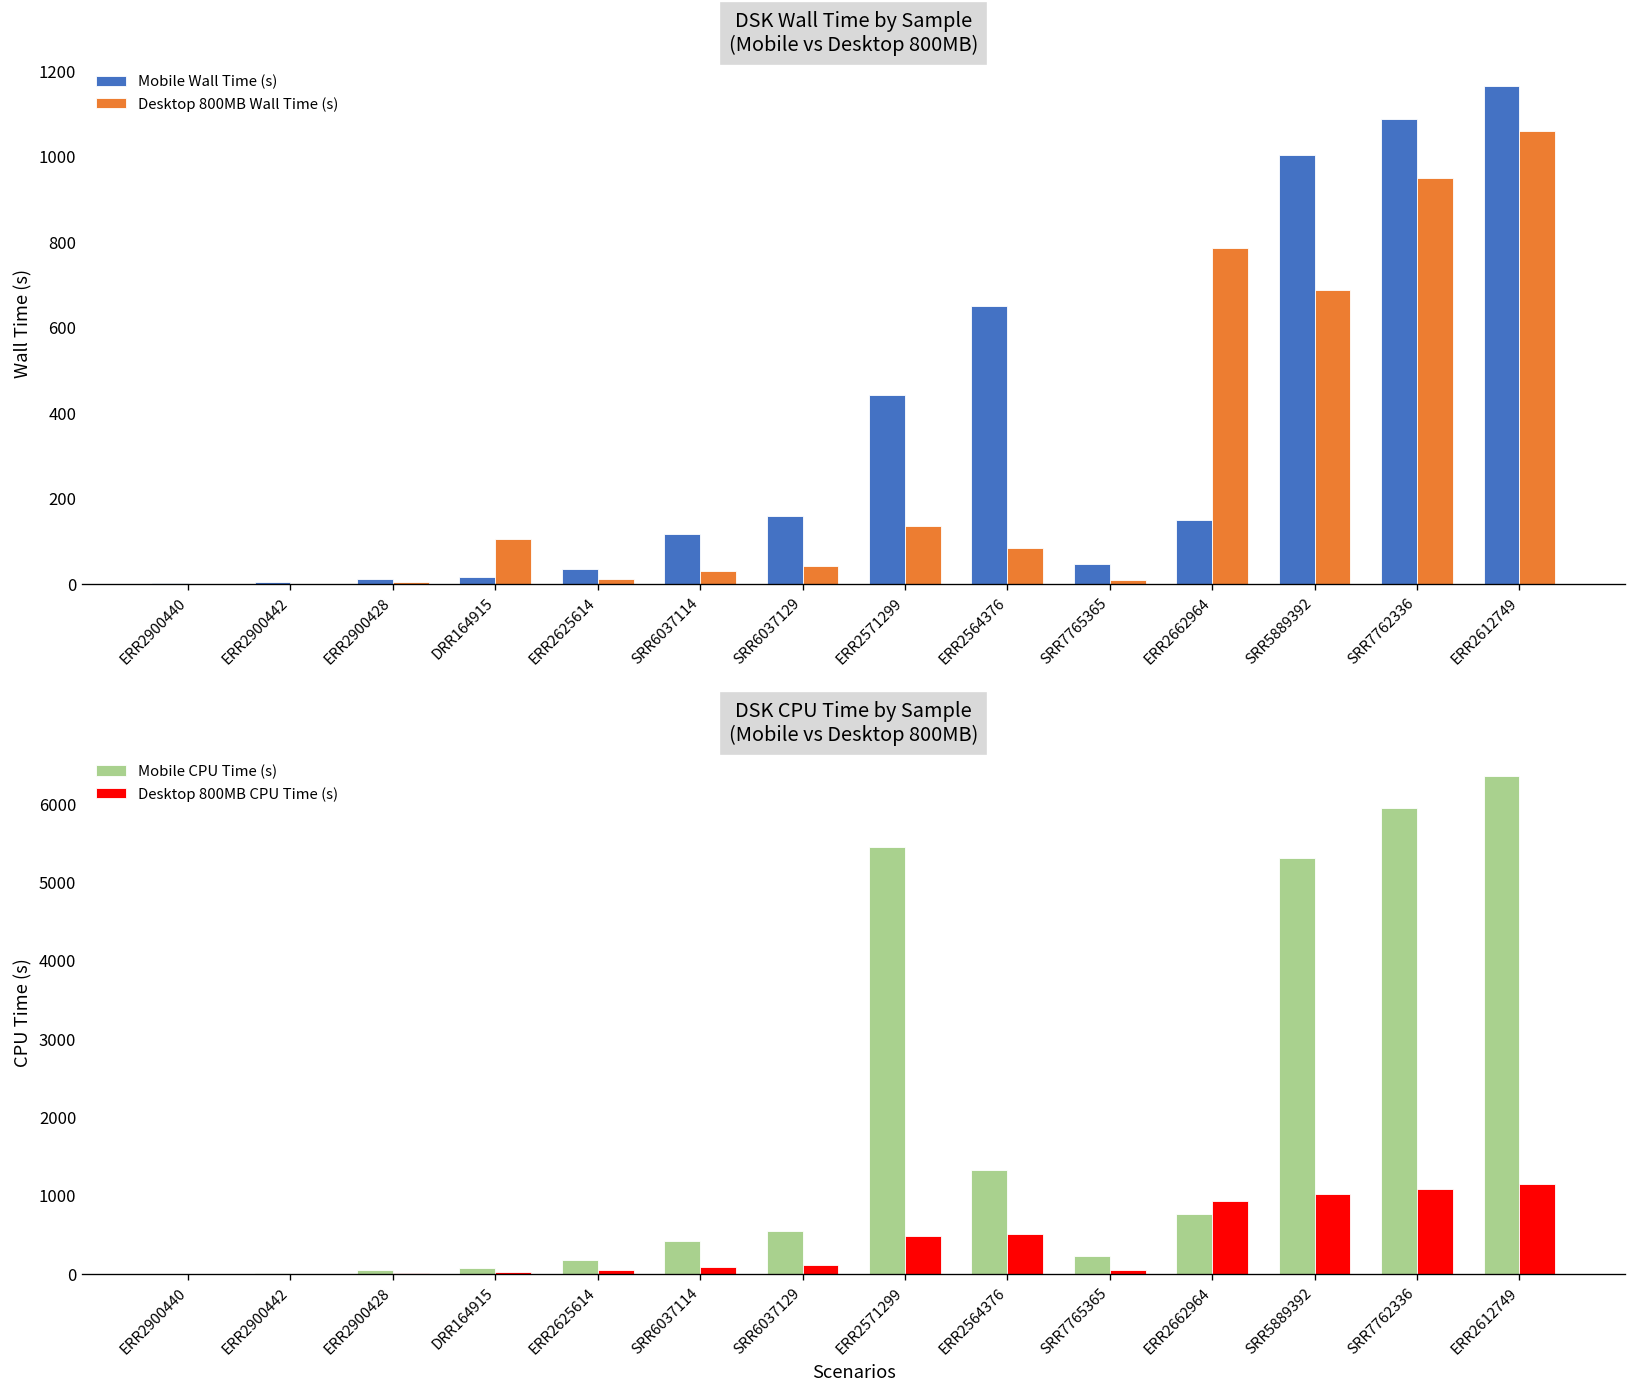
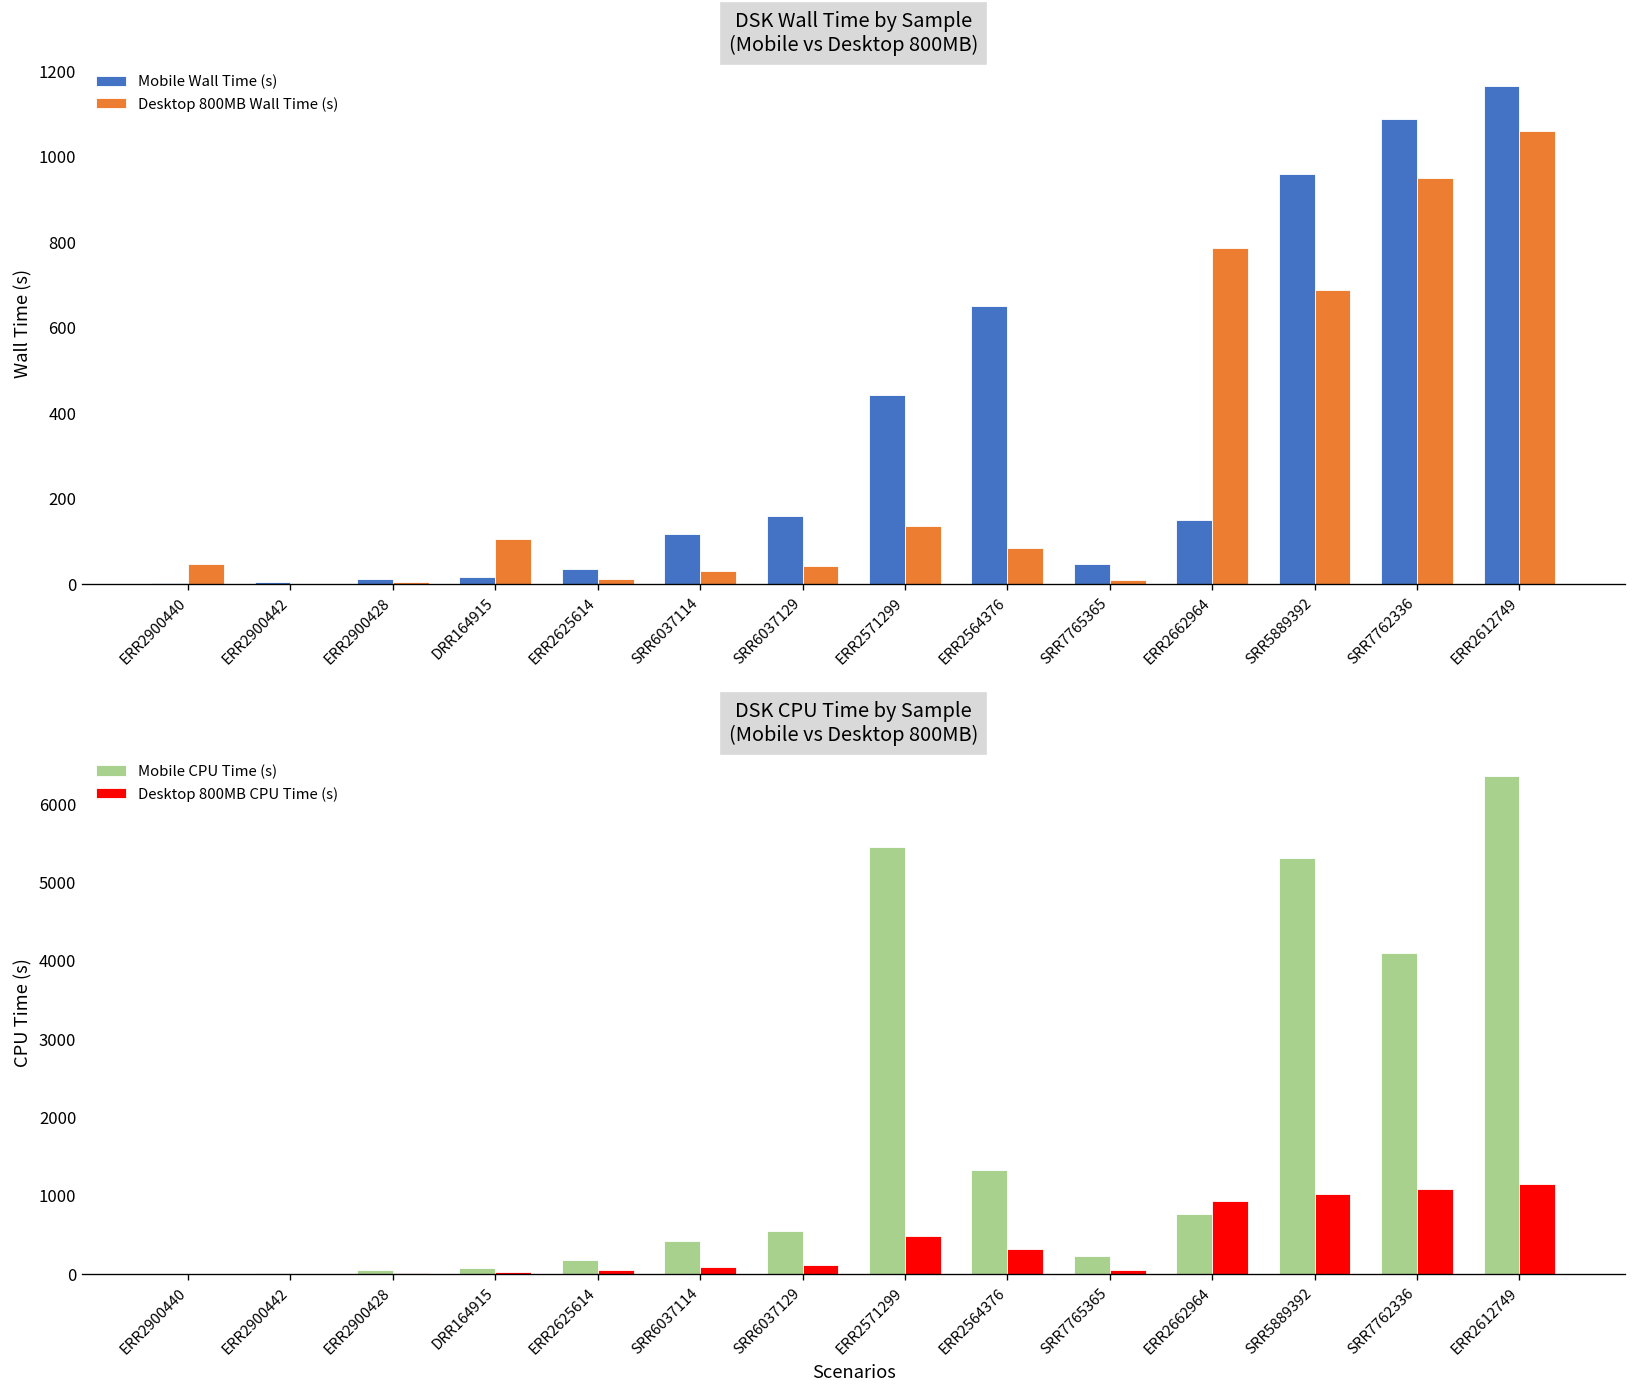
DSK Wall Time by Sample (Mobile vs Desktop 800MB), Desktop 800MB Wall Time (s), ERR2900440: 0 -> 50
DSK Wall Time by Sample (Mobile vs Desktop 800MB), Mobile Wall Time (s), SRR5889392: 1000 -> 960
DSK CPU Time by Sample (Mobile vs Desktop 800MB), Desktop 800MB CPU Time (s), ERR2564376: 500 -> 300
DSK CPU Time by Sample (Mobile vs Desktop 800MB), Mobile CPU Time (s), SRR7762336: 5900 -> 4100
